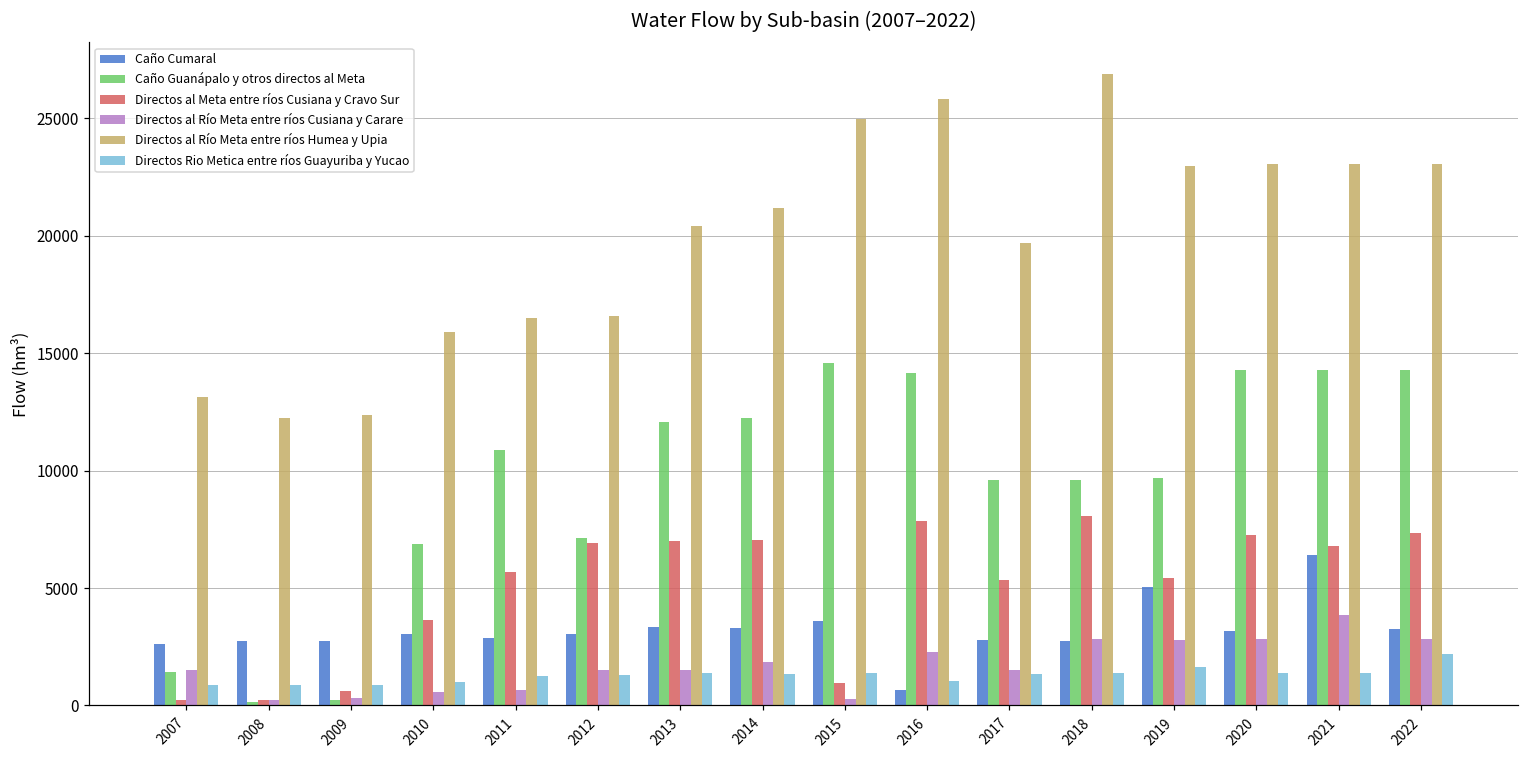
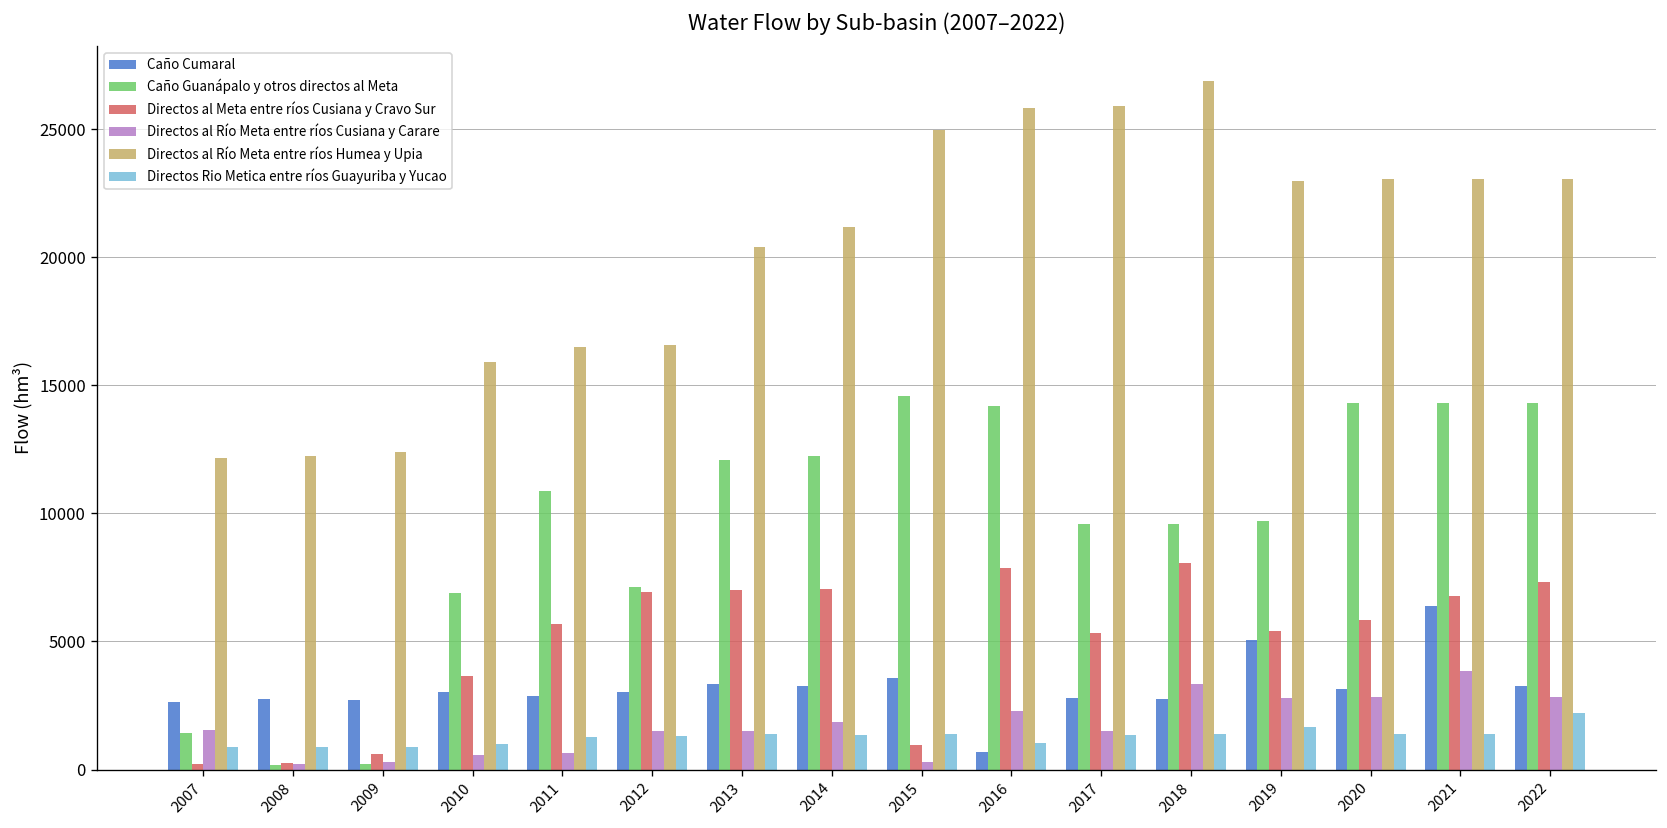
Directos al Río Meta entre ríos Humea y Upia, 2007: 13100 -> 12200
Directos al Río Meta entre ríos Humea y Upia, 2017: 19700 -> 25900
Directos al Río Meta entre ríos Cusiana y Carare, 2018: 2800 -> 3300
Directos al Meta entre ríos Cusiana y Cravo Sur, 2020: 7300 -> 5800
